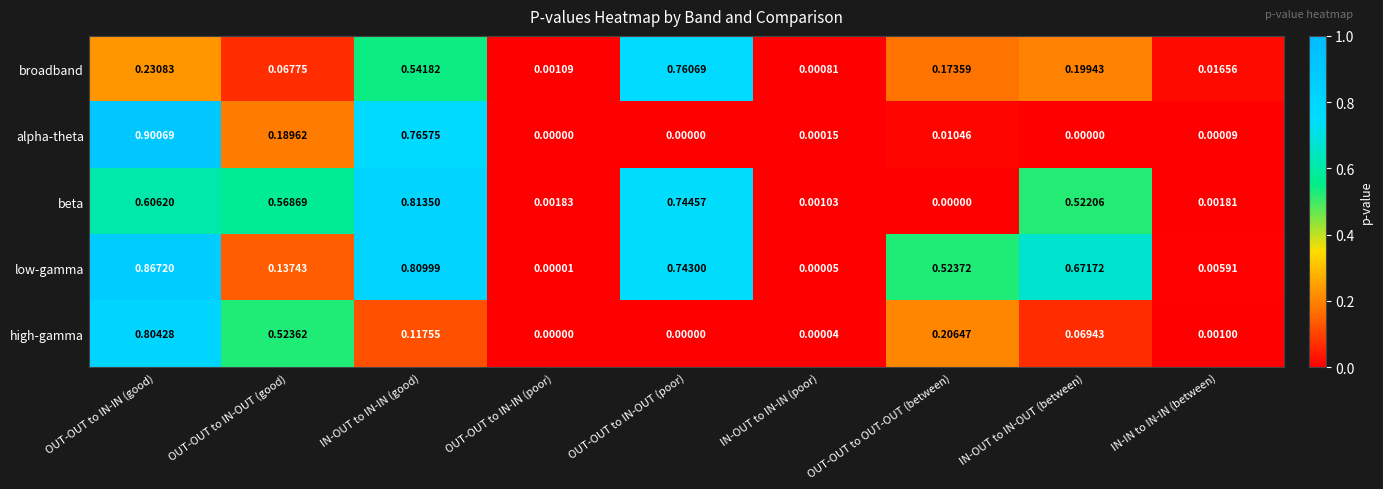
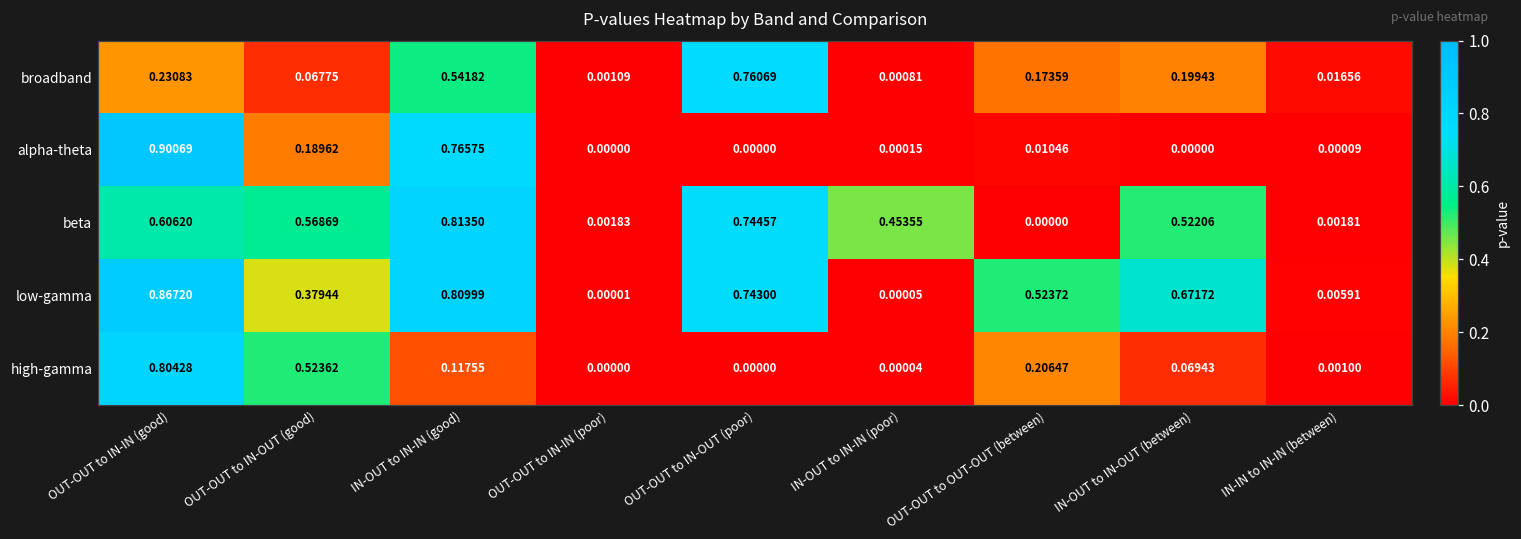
beta, IN-OUT to IN-IN (poor): 0.00103 -> 0.45355
low-gamma, OUT-OUT to IN-OUT (good): 0.13743 -> 0.37944
